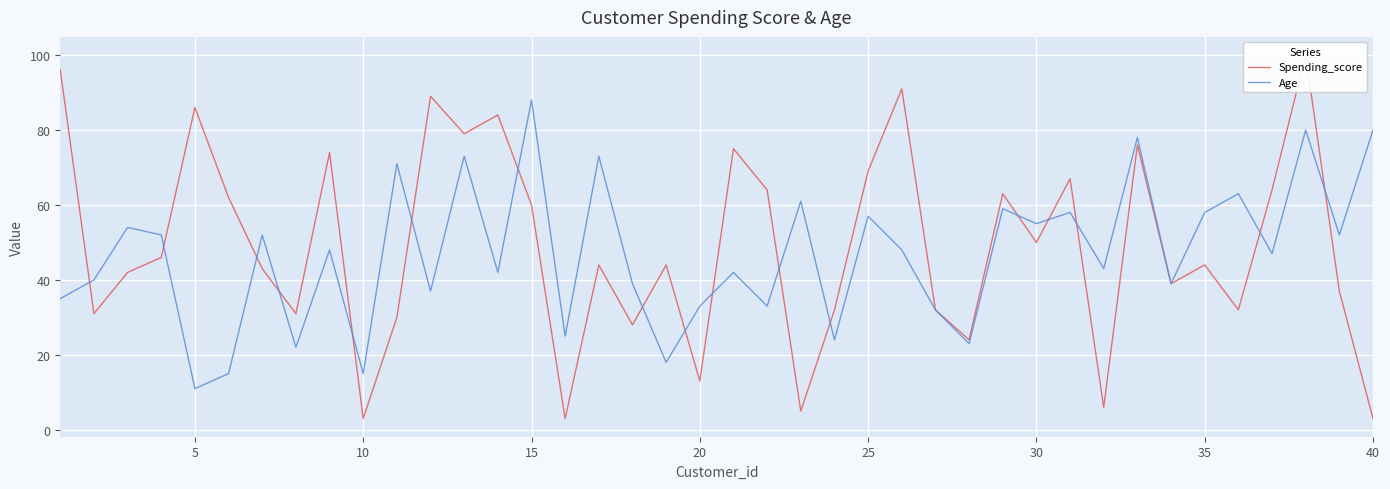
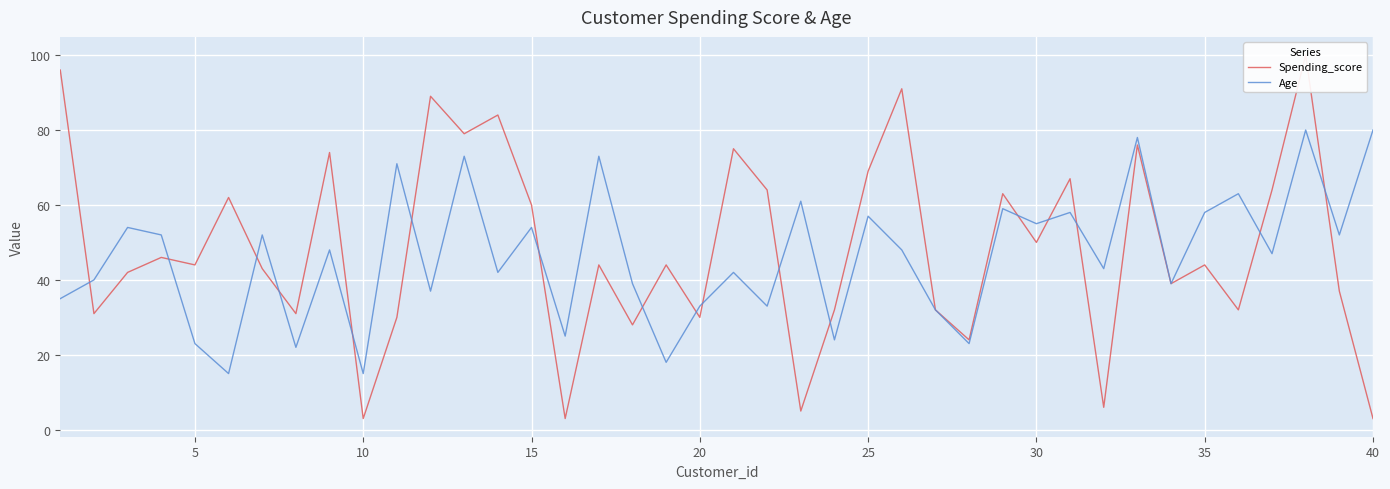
Spending_score, 5: 86 -> 44
Age, 5: 11 -> 23
Age, 15: 88 -> 54
Spending_score, 20: 13 -> 30
